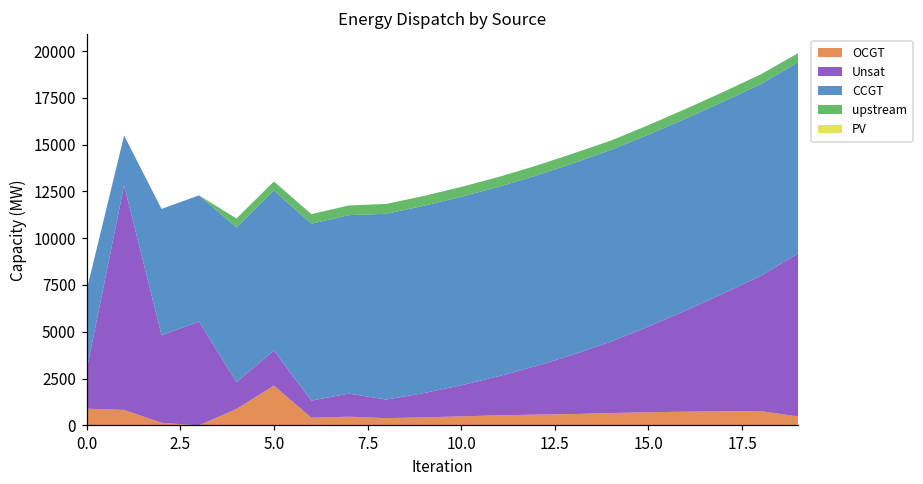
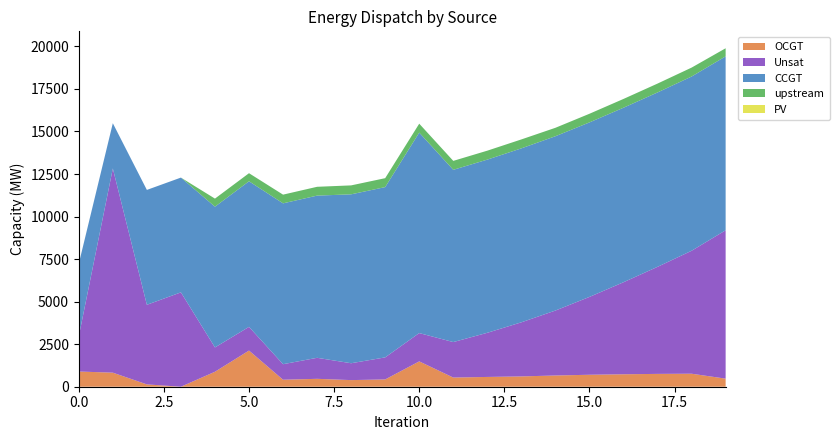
Unsat, 5.0: 1900 -> 1400
OCGT, 10.0: 500 -> 1500
CCGT, 10.0: 10100 -> 11800
